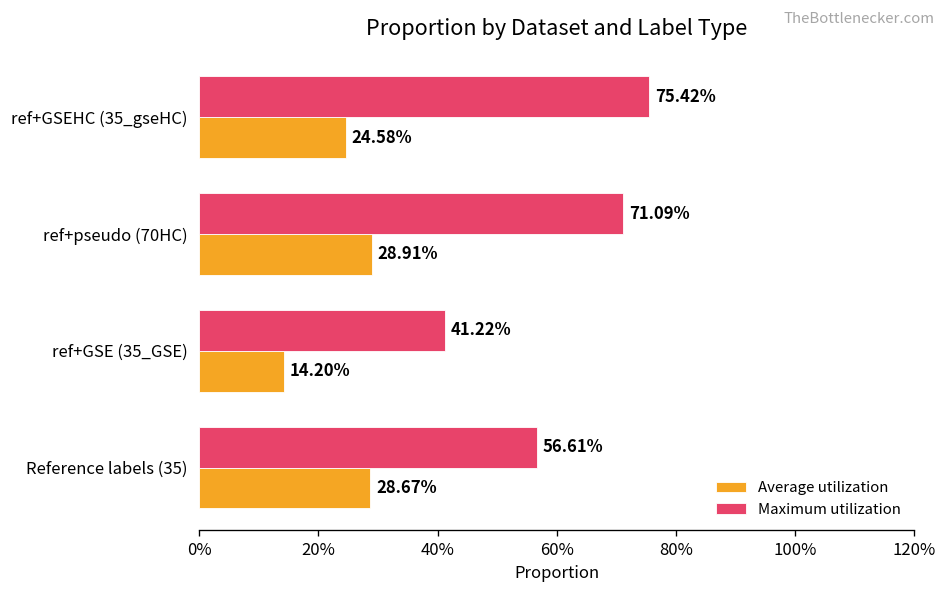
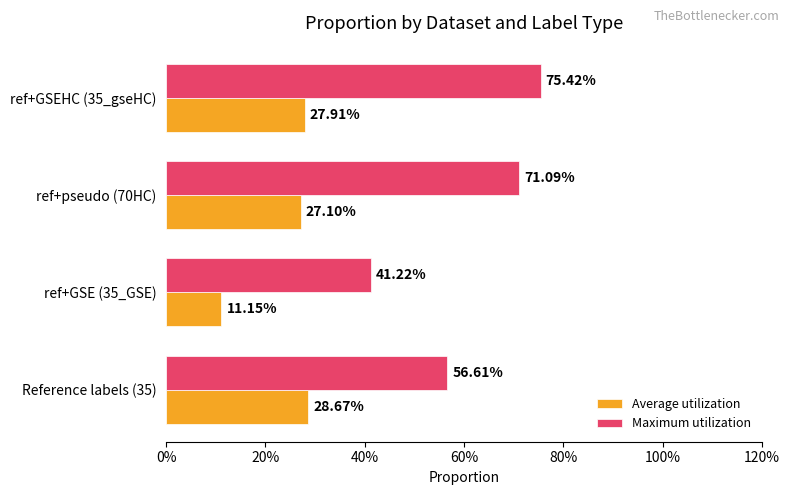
Average utilization, ref+GSEHC (35_gseHC): 24.58% -> 27.91%
Average utilization, ref+pseudo (70HC): 28.91% -> 27.10%
Average utilization, ref+GSE (35_GSE): 14.20% -> 11.15%
